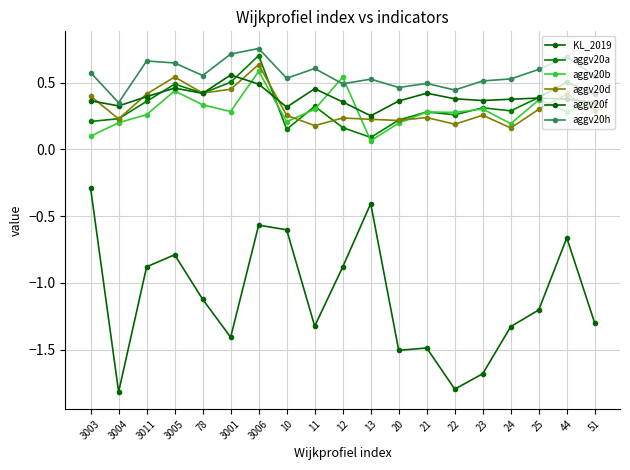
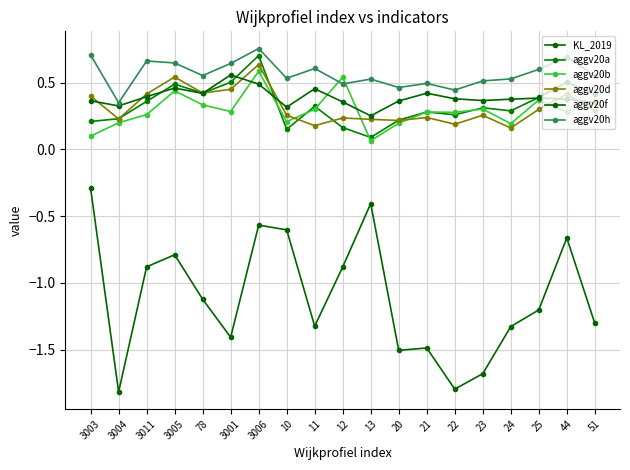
aggv20h, 3003: 0.57 -> 0.71
aggv20h, 3001: 0.71 -> 0.64
